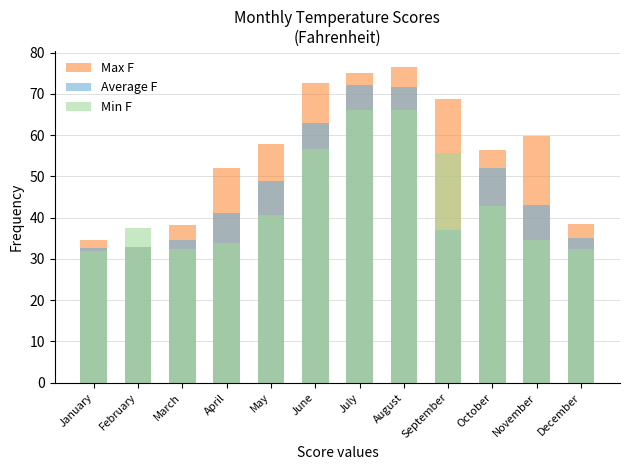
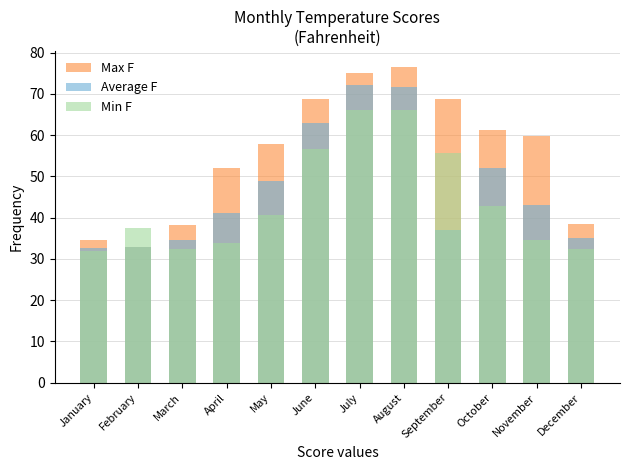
Max F, June: 73 -> 69
Max F, October: 56 -> 61
